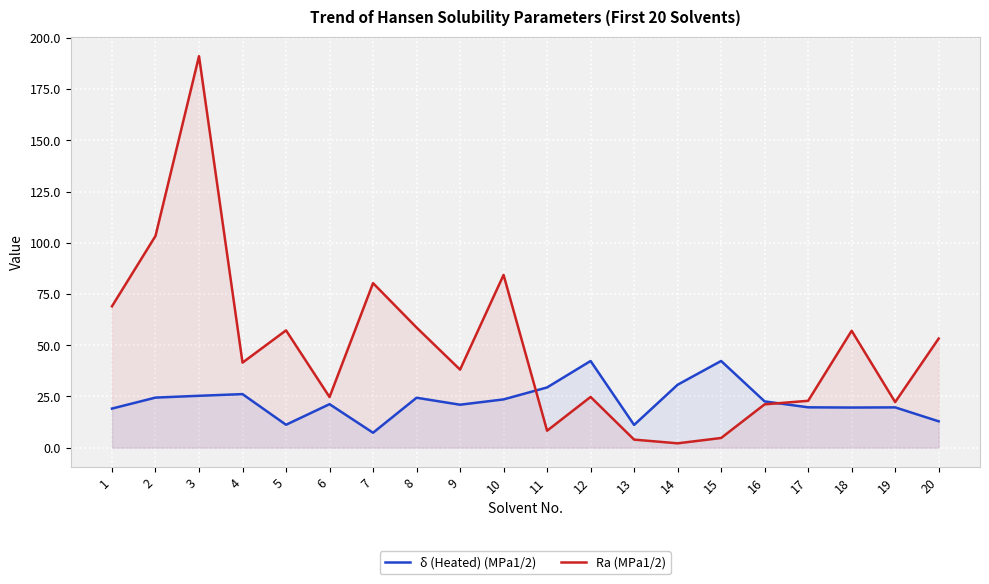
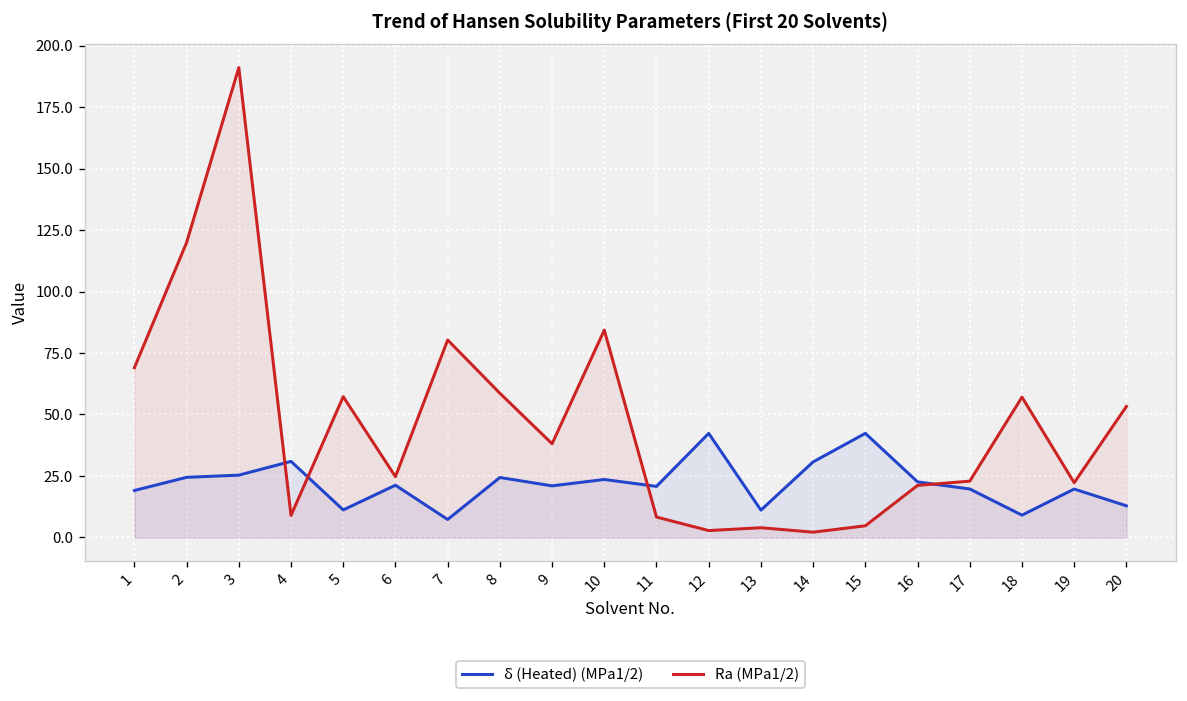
Ra (MPa1/2), 2: 103 -> 120
δ (Heated) (MPa1/2), 4: 26 -> 31
Ra (MPa1/2), 4: 41 -> 9
δ (Heated) (MPa1/2), 11: 29 -> 21
Ra (MPa1/2), 12: 25 -> 3
δ (Heated) (MPa1/2), 18: 20 -> 9
